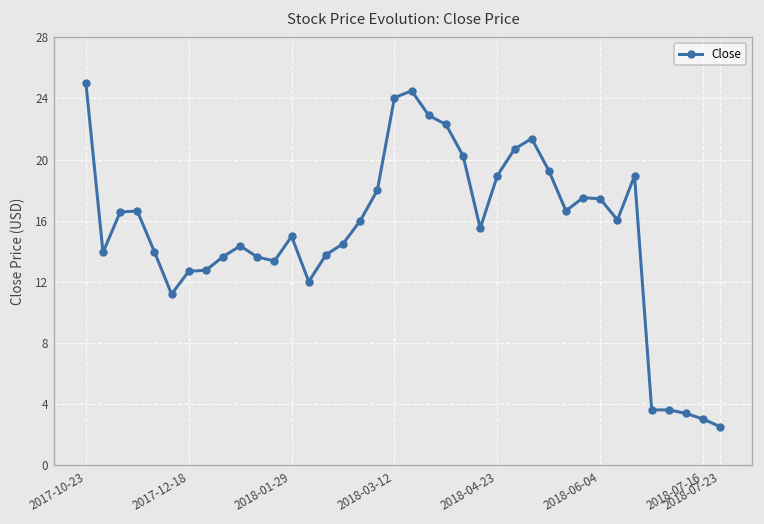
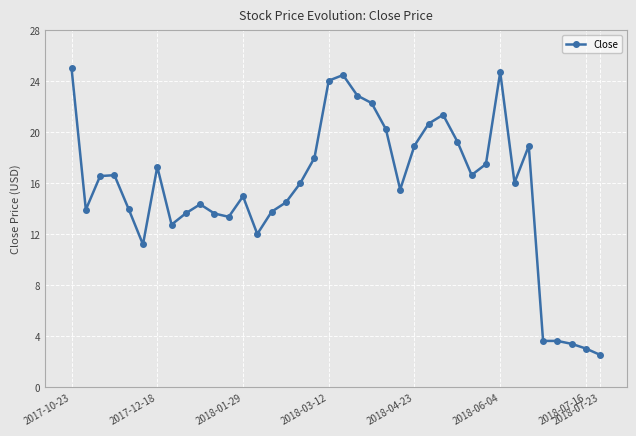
2017-12-18: 12.7 -> 17.3
2018-06-04: 17.4 -> 24.7
